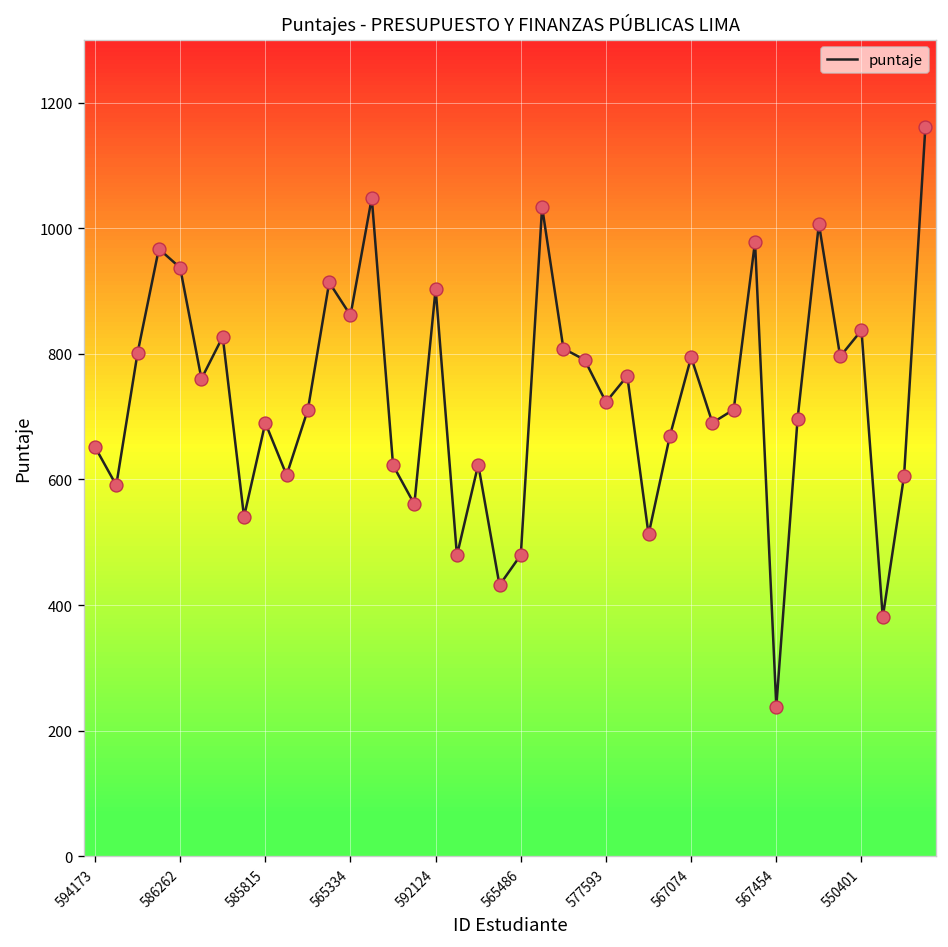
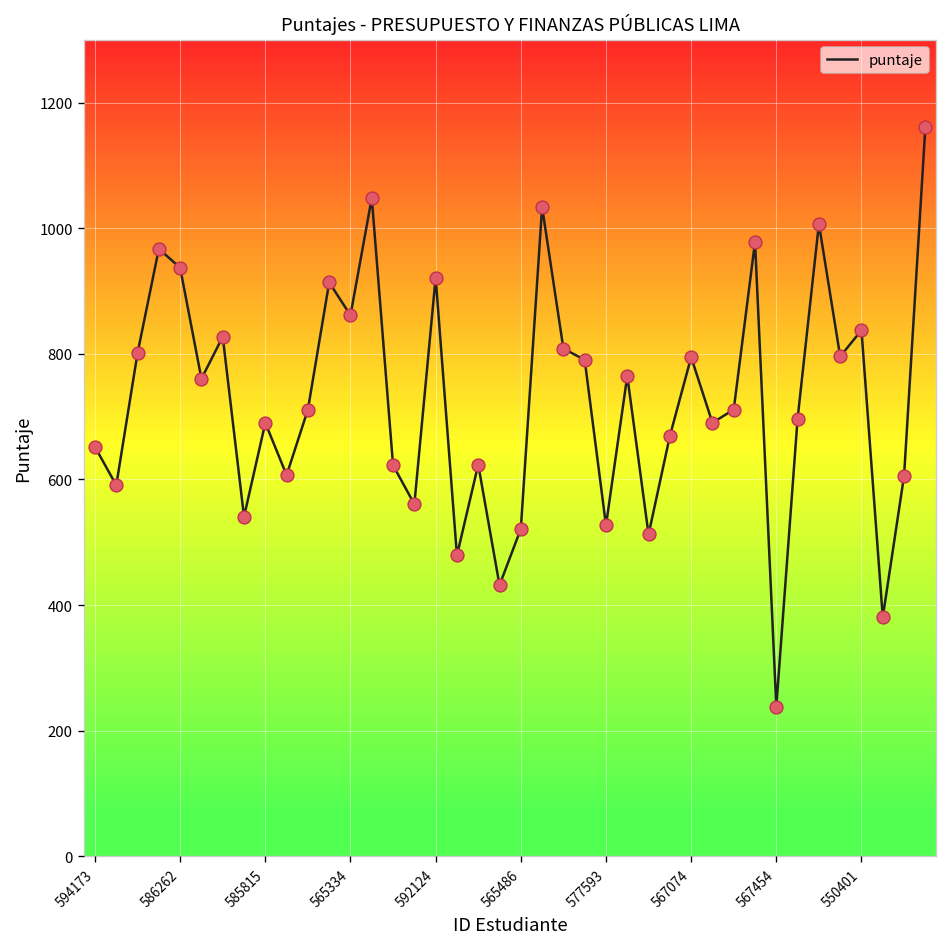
592124: 900 -> 920
565486: 480 -> 520
577593: 720 -> 530
